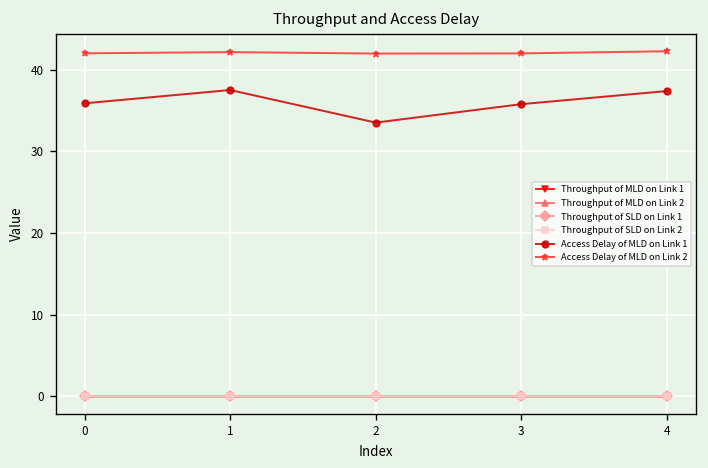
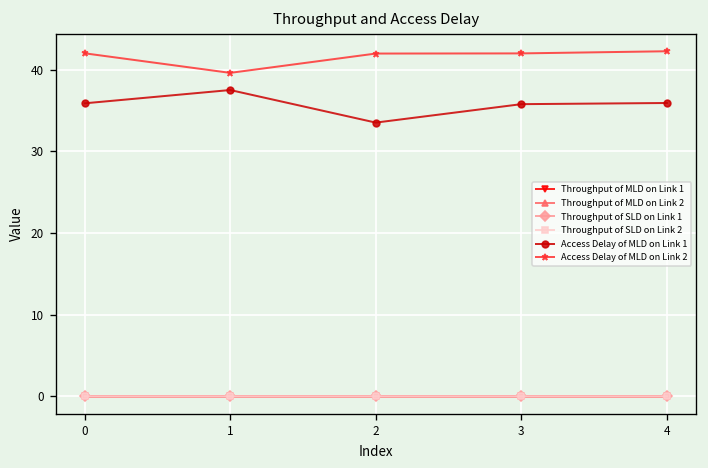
Access Delay of MLD on Link 2, 1: 42 -> 40
Access Delay of MLD on Link 1, 4: 37 -> 36
